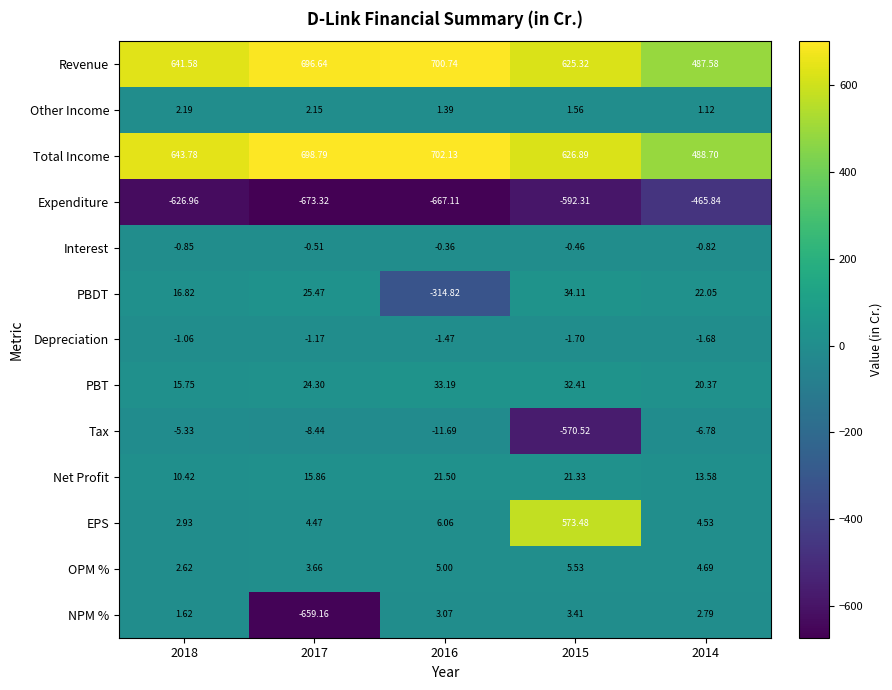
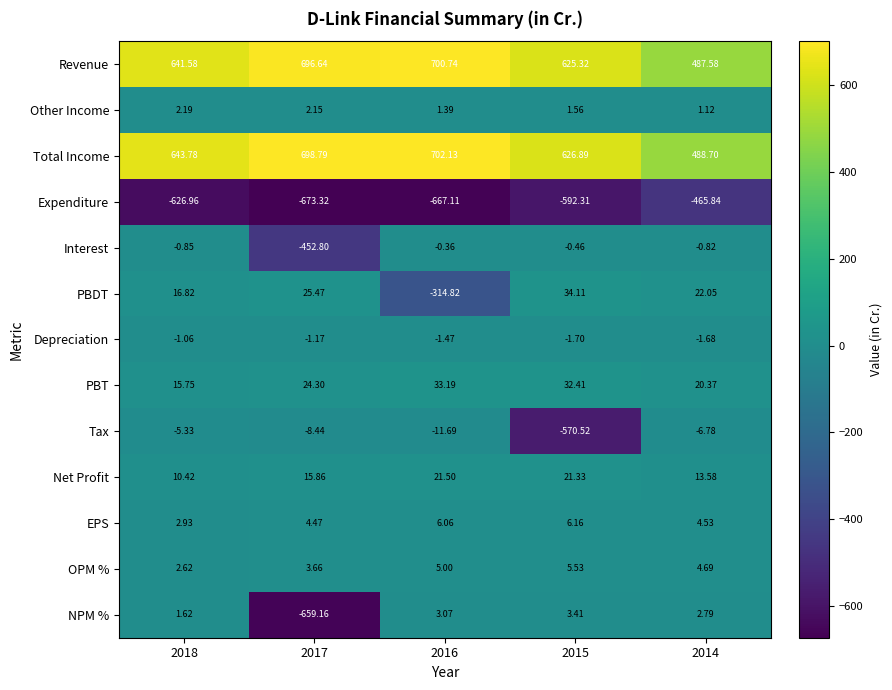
Interest, 2017: -0.51 -> -452.80
EPS, 2015: 573.48 -> 6.16
